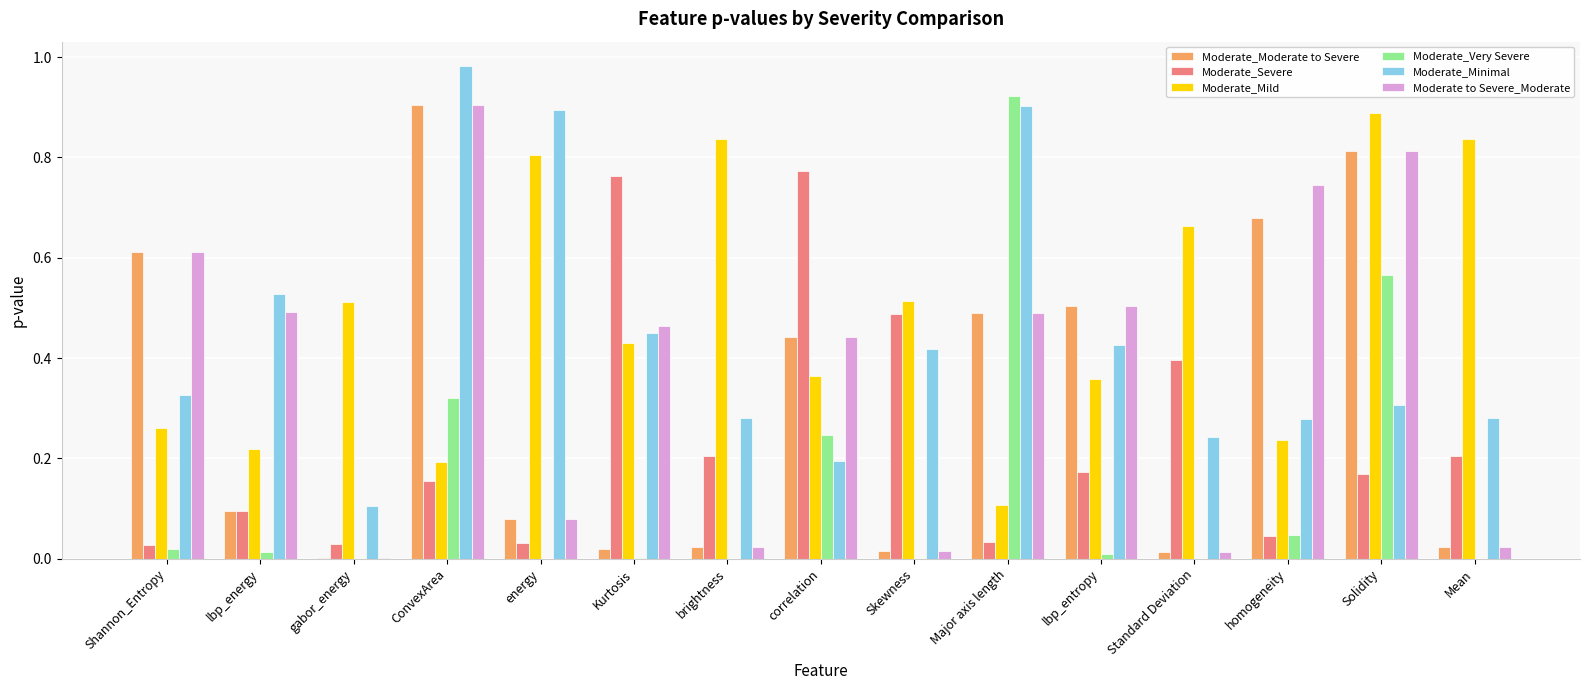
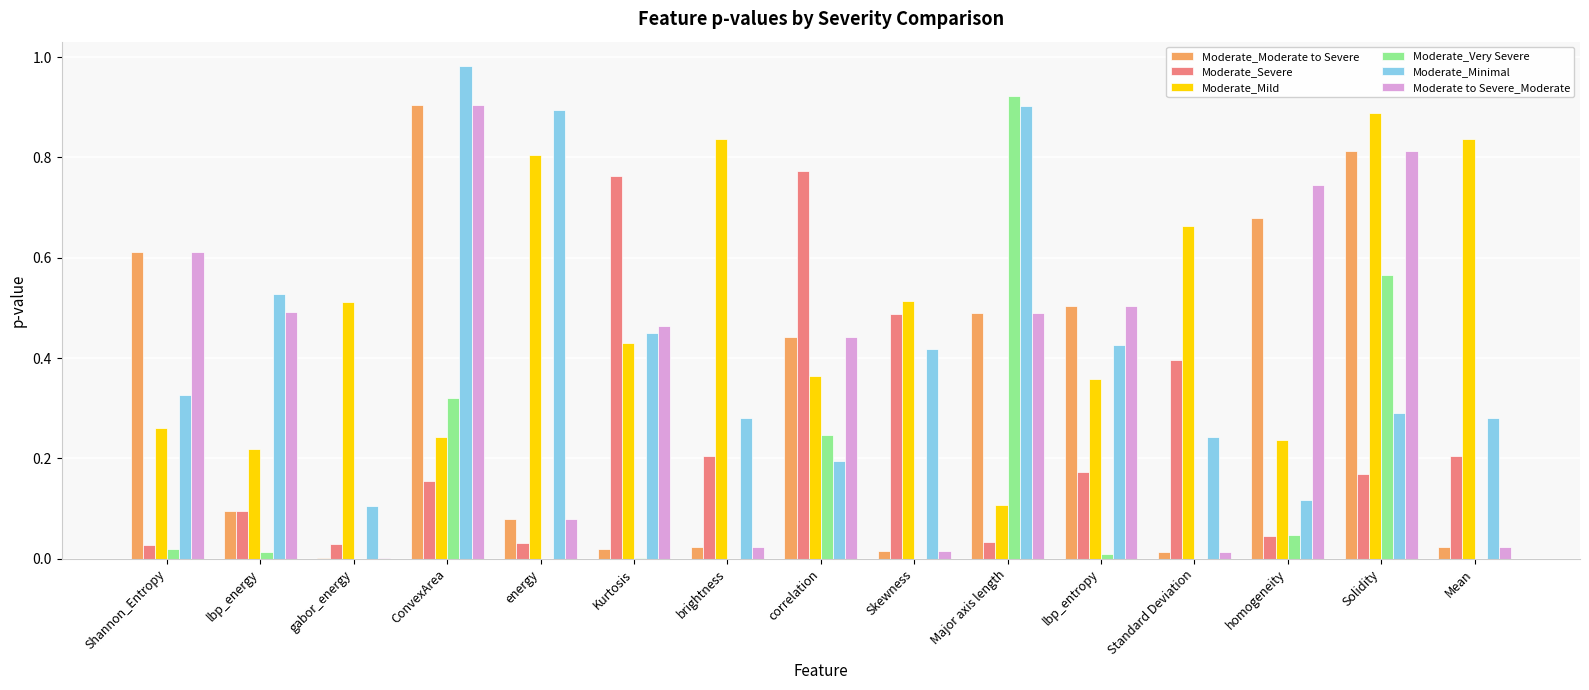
Moderate_Mild, ConvexArea: 0.19 -> 0.24
Moderate_Minimal, homogeneity: 0.28 -> 0.12
Moderate_Minimal, Solidity: 0.31 -> 0.29
